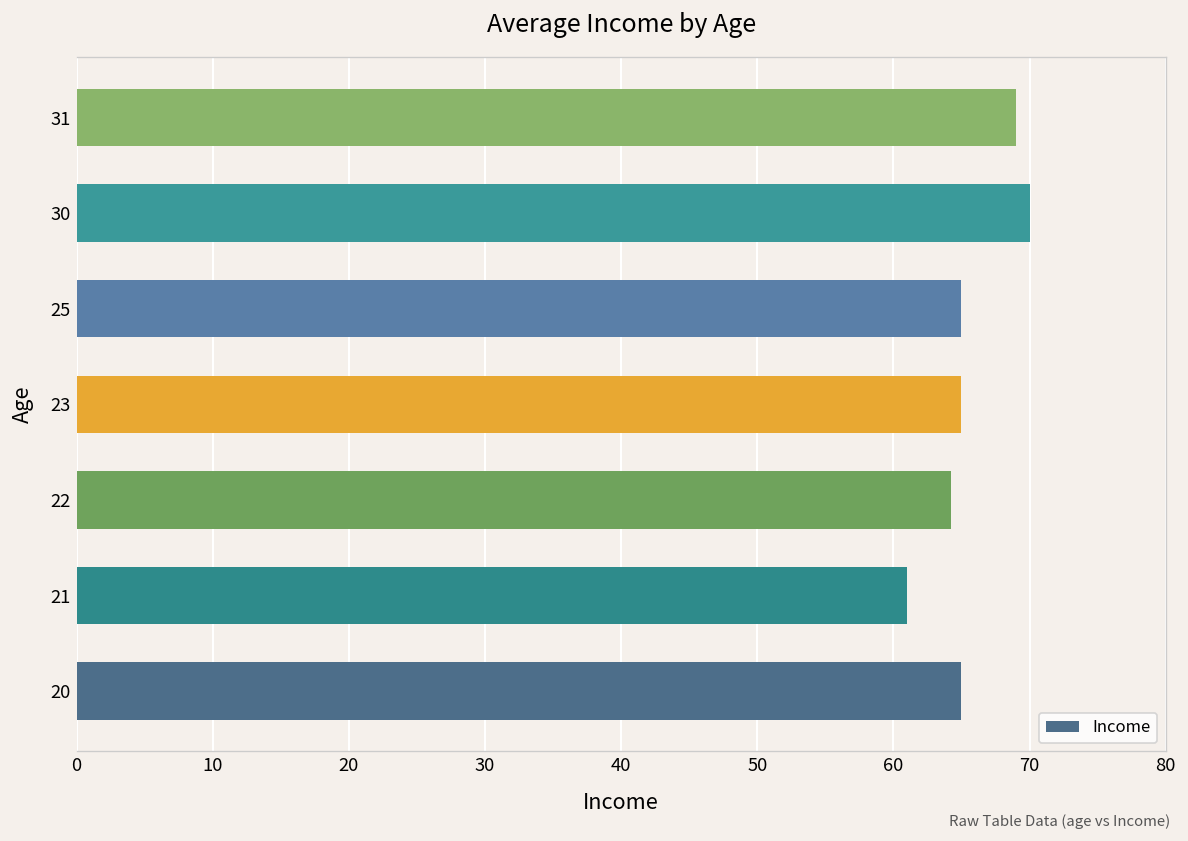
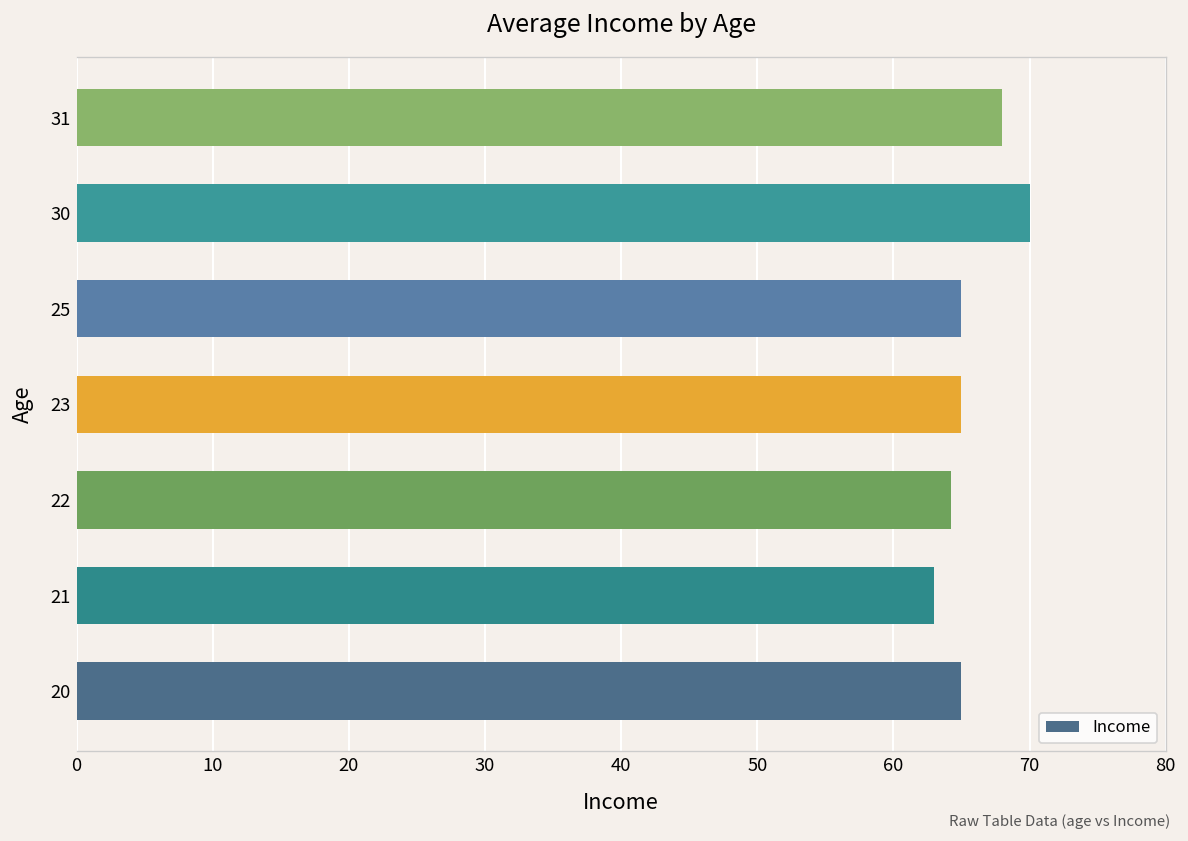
31: 69 -> 68
21: 61 -> 63
